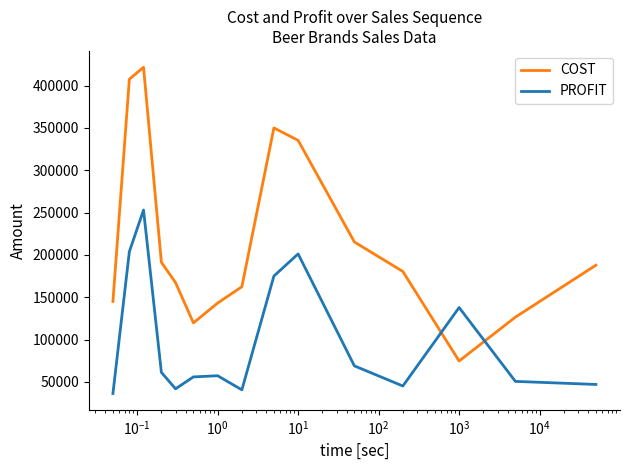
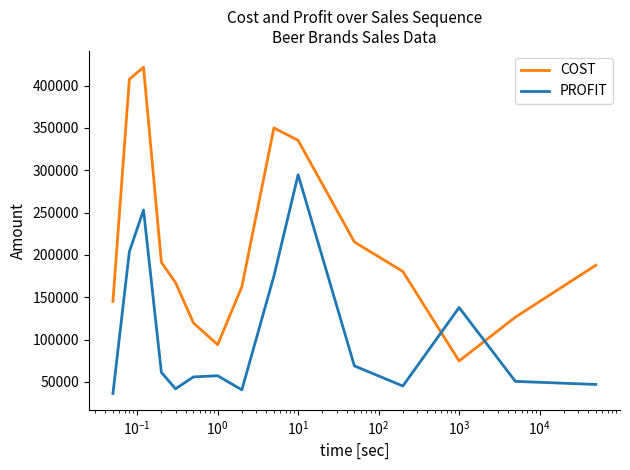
COST, 10^0: 140000 -> 90000
PROFIT, 10^1: 200000 -> 290000
